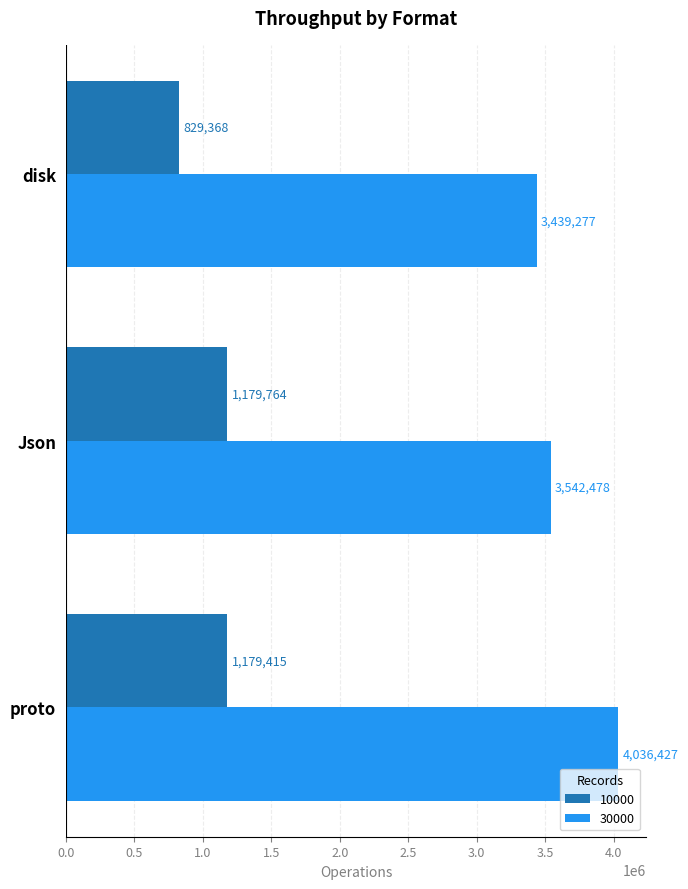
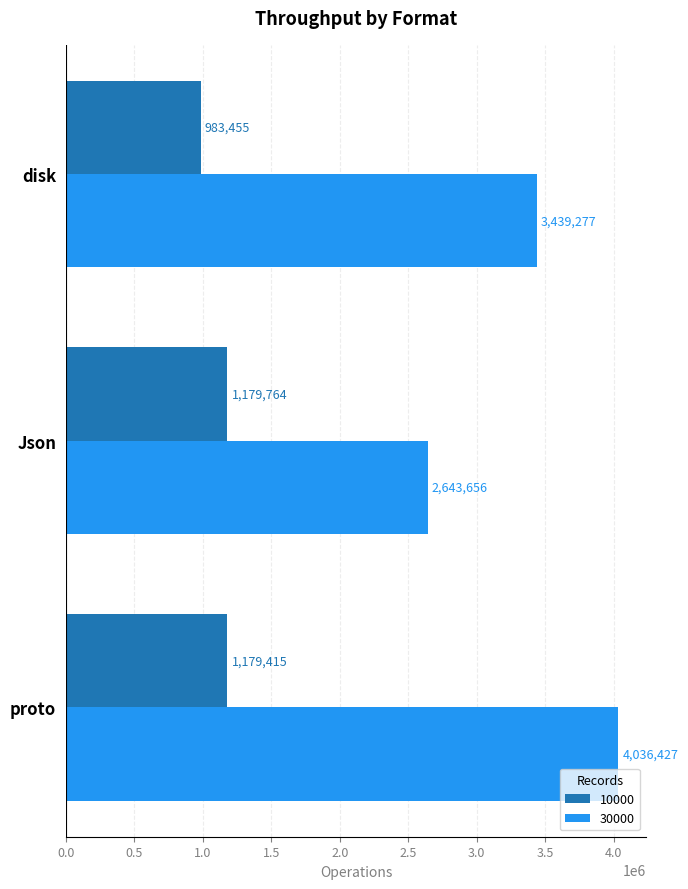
10000, disk: 829,368 -> 983,455
30000, Json: 3,542,478 -> 2,643,656
